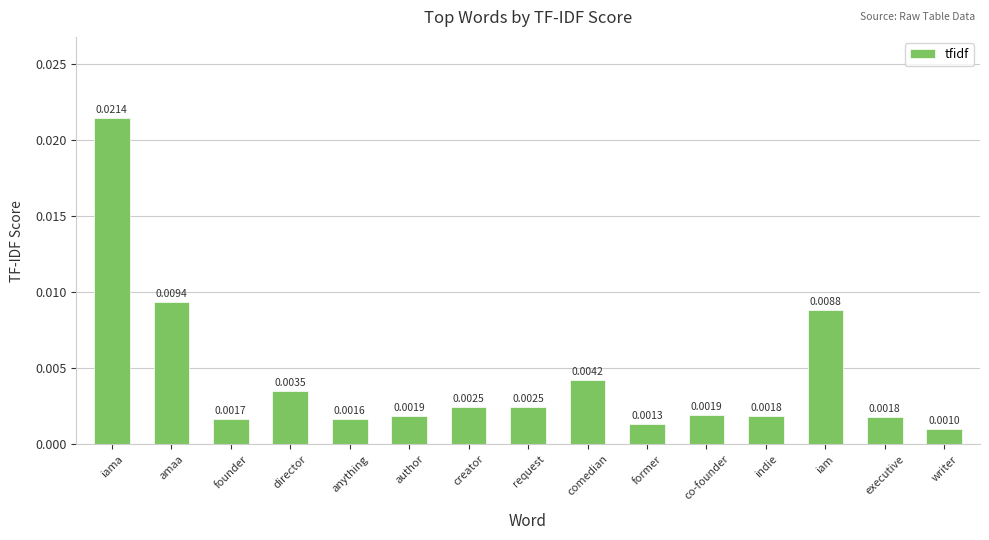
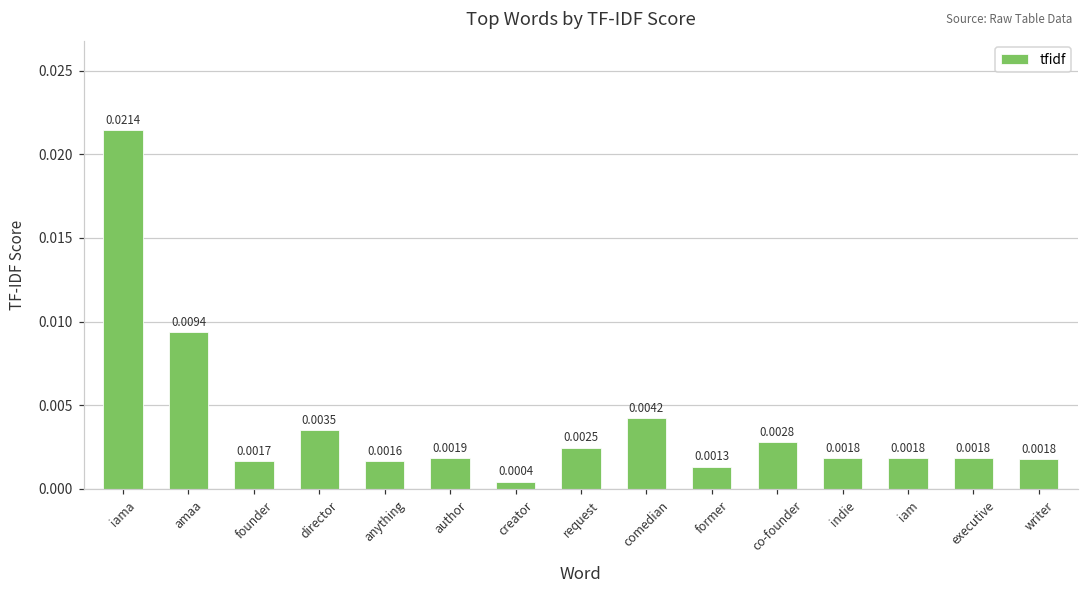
creator: 0.0025 -> 0.0004
co-founder: 0.0019 -> 0.0028
iam: 0.0088 -> 0.0018
writer: 0.0010 -> 0.0018
